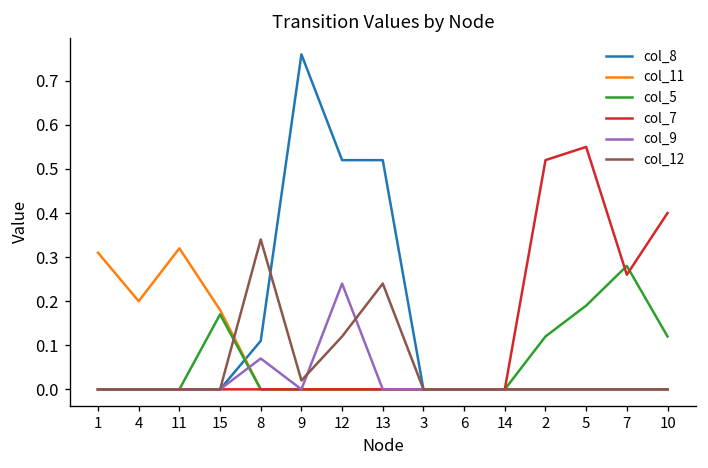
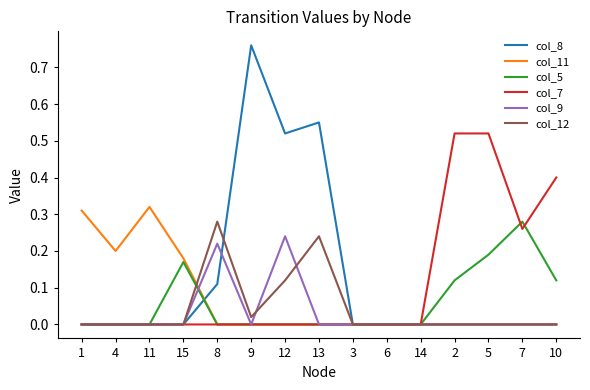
col_9, 8: 0.07 -> 0.22
col_12, 8: 0.34 -> 0.28
col_8, 13: 0.52 -> 0.55
col_7, 5: 0.55 -> 0.52
